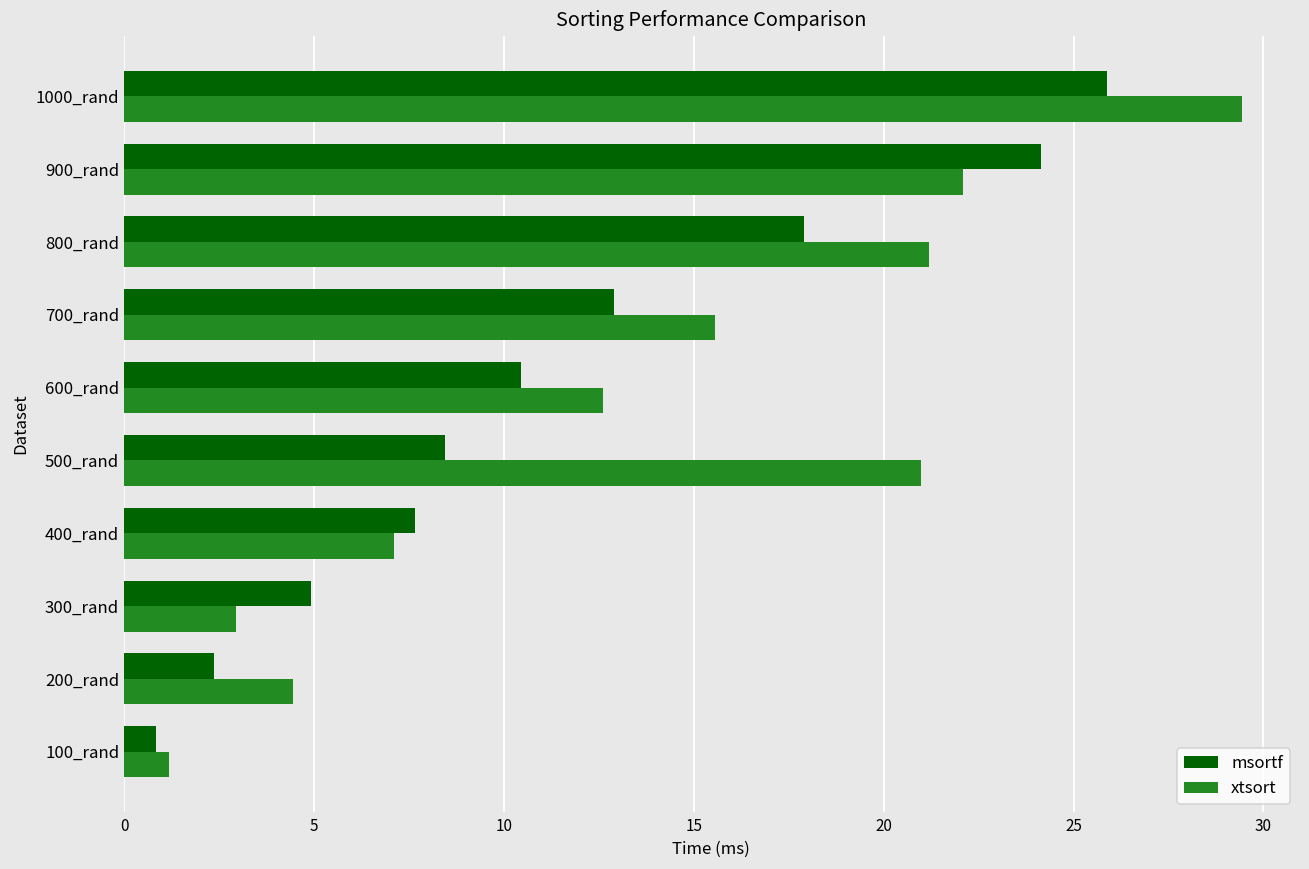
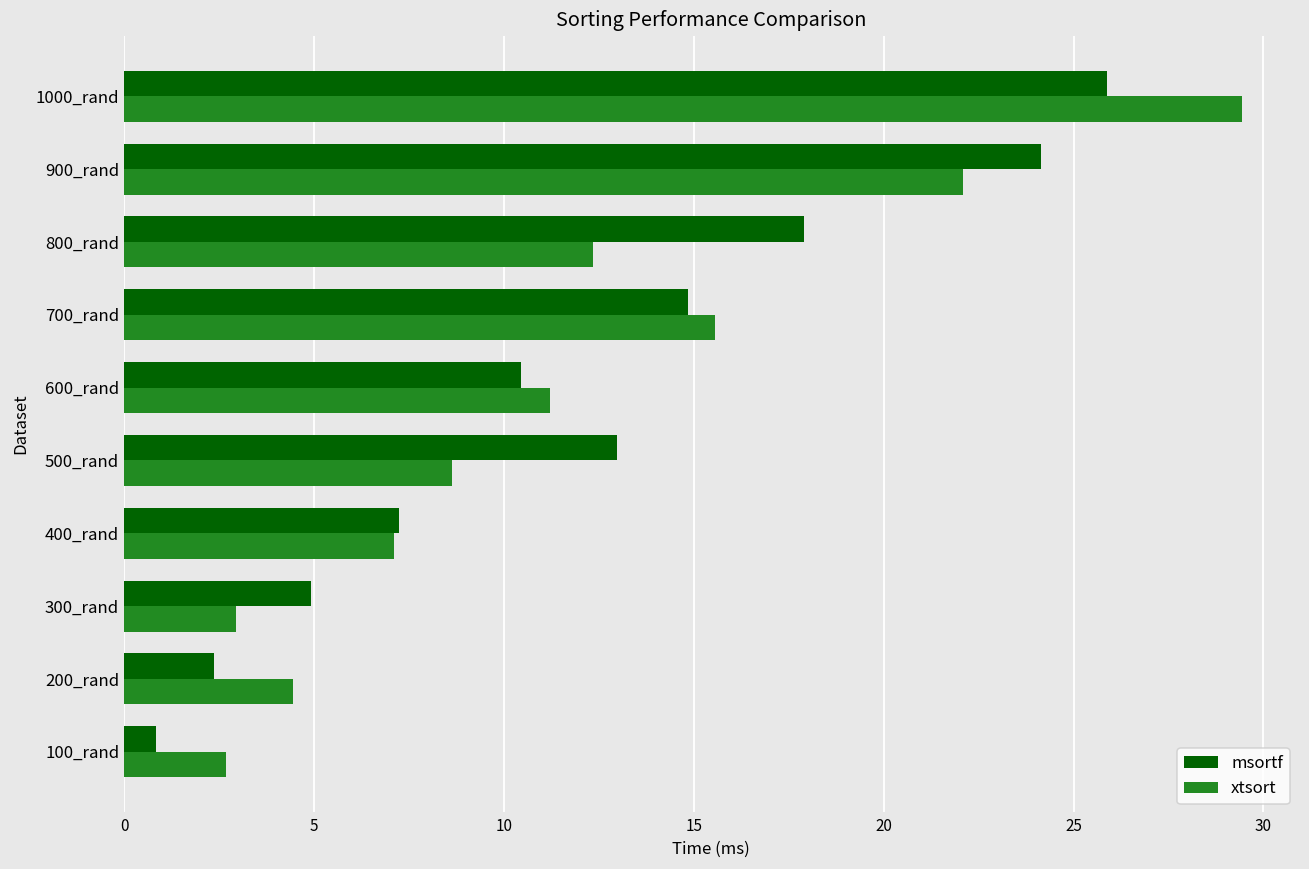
xtsort, 800_rand: 21.2 -> 12.3
msortf, 700_rand: 12.9 -> 14.9
xtsort, 600_rand: 12.6 -> 11.2
msortf, 500_rand: 8.4 -> 13.0
xtsort, 500_rand: 21.0 -> 8.6
msortf, 400_rand: 7.7 -> 7.2
xtsort, 100_rand: 1.2 -> 2.7
